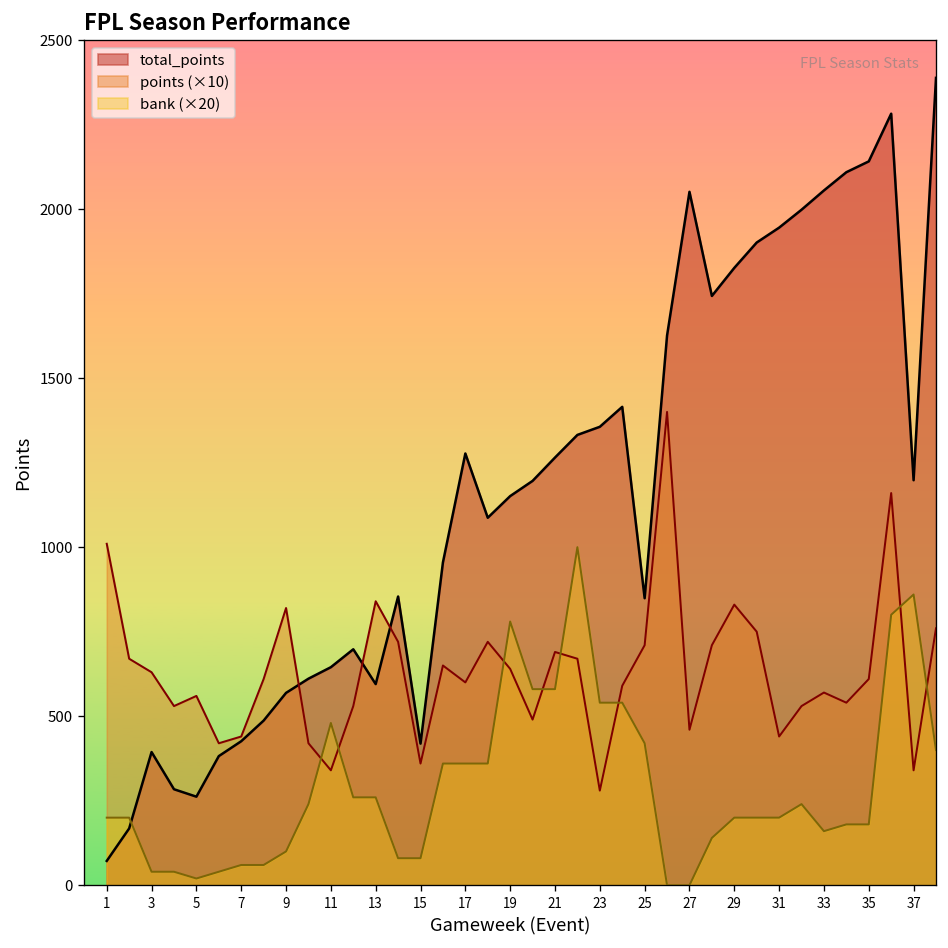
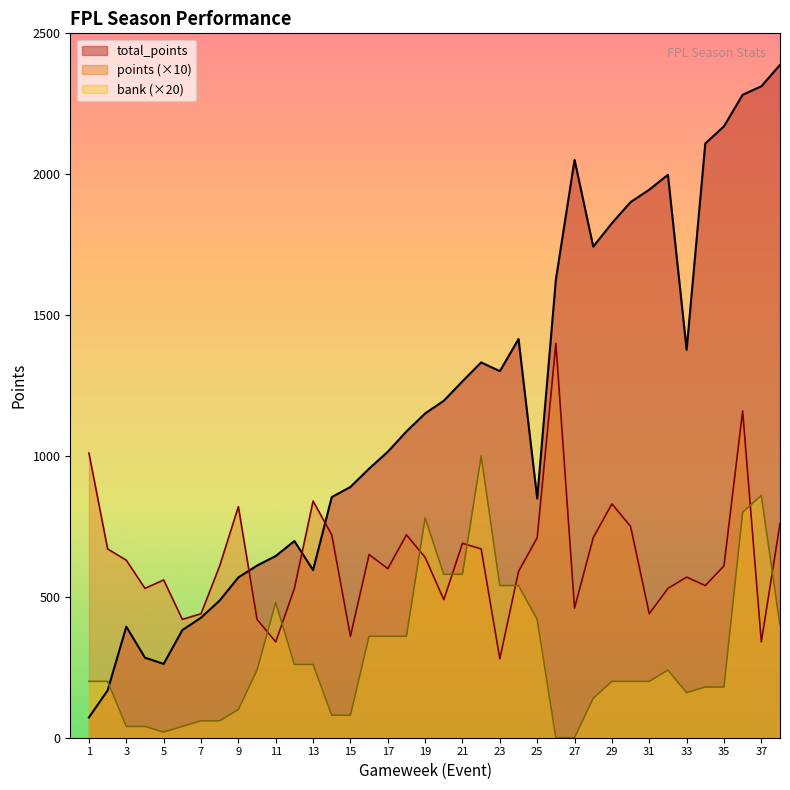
total_points, 15: 420 -> 890
total_points, 17: 1280 -> 1020
total_points, 23: 1360 -> 1300
total_points, 33: 2060 -> 1380
total_points, 35: 2140 -> 2170
total_points, 37: 1200 -> 2310
